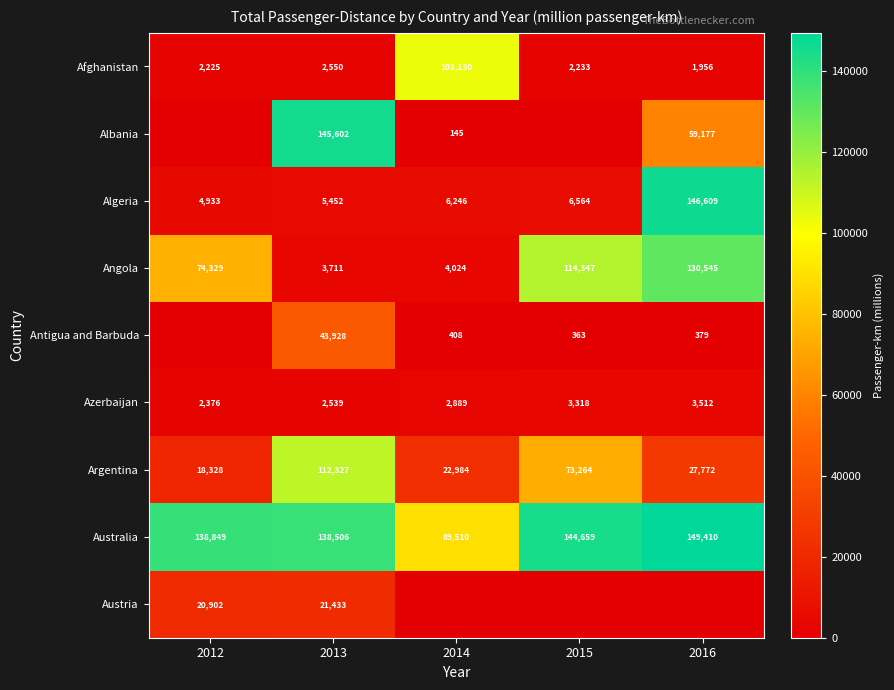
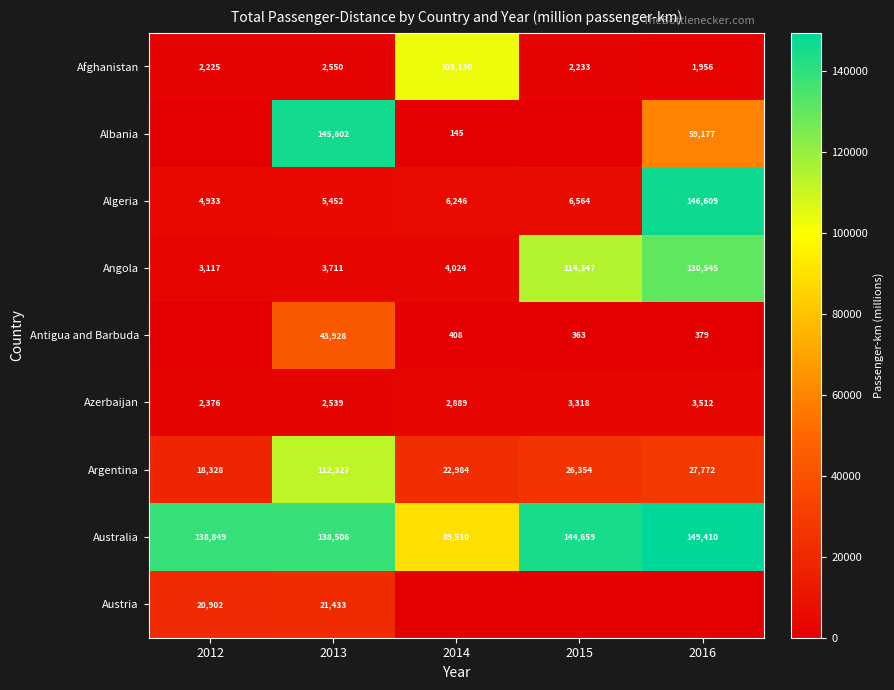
Angola, 2012: 74,329 -> 3,117
Argentina, 2015: 73,264 -> 26,354
